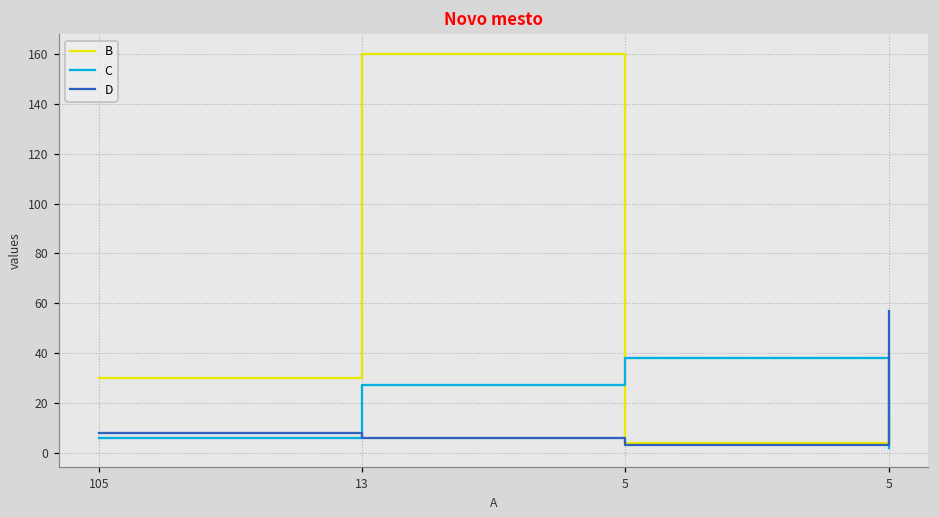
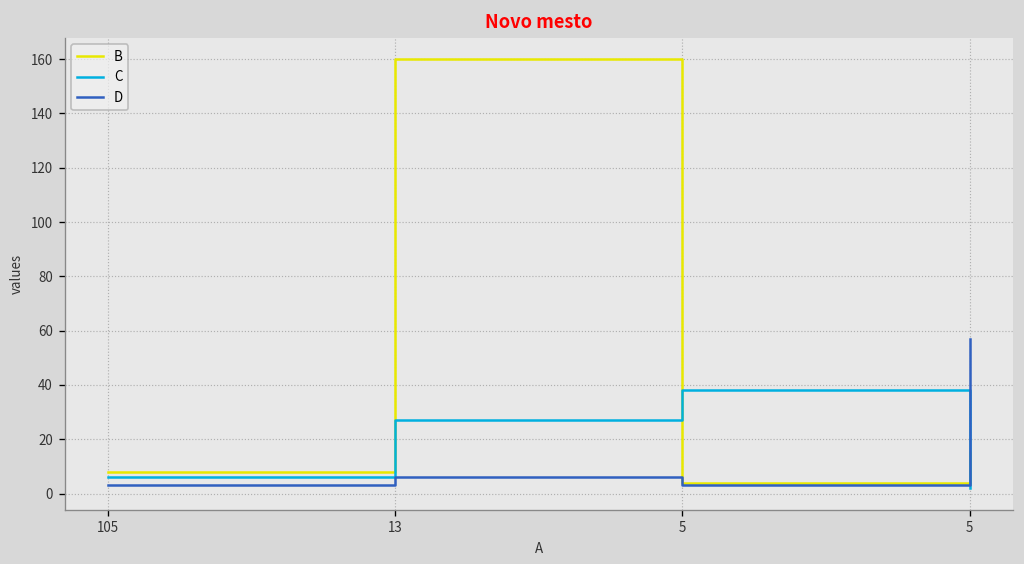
B, 105: 30 -> 8
D, 105: 8 -> 3
